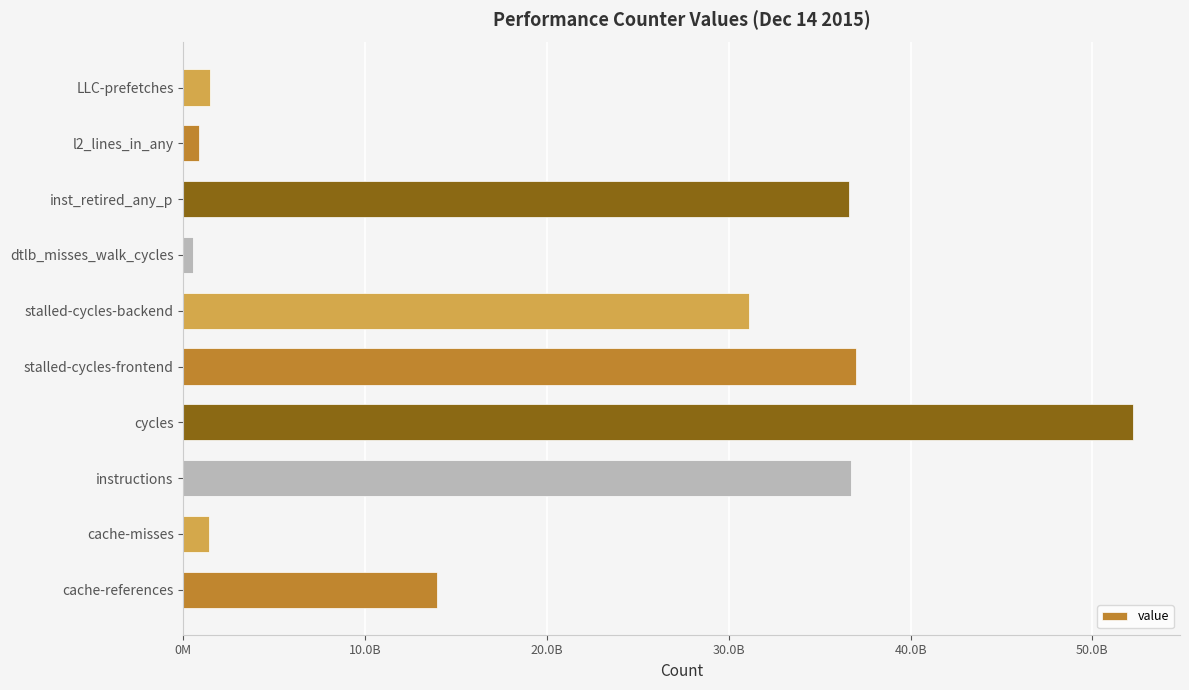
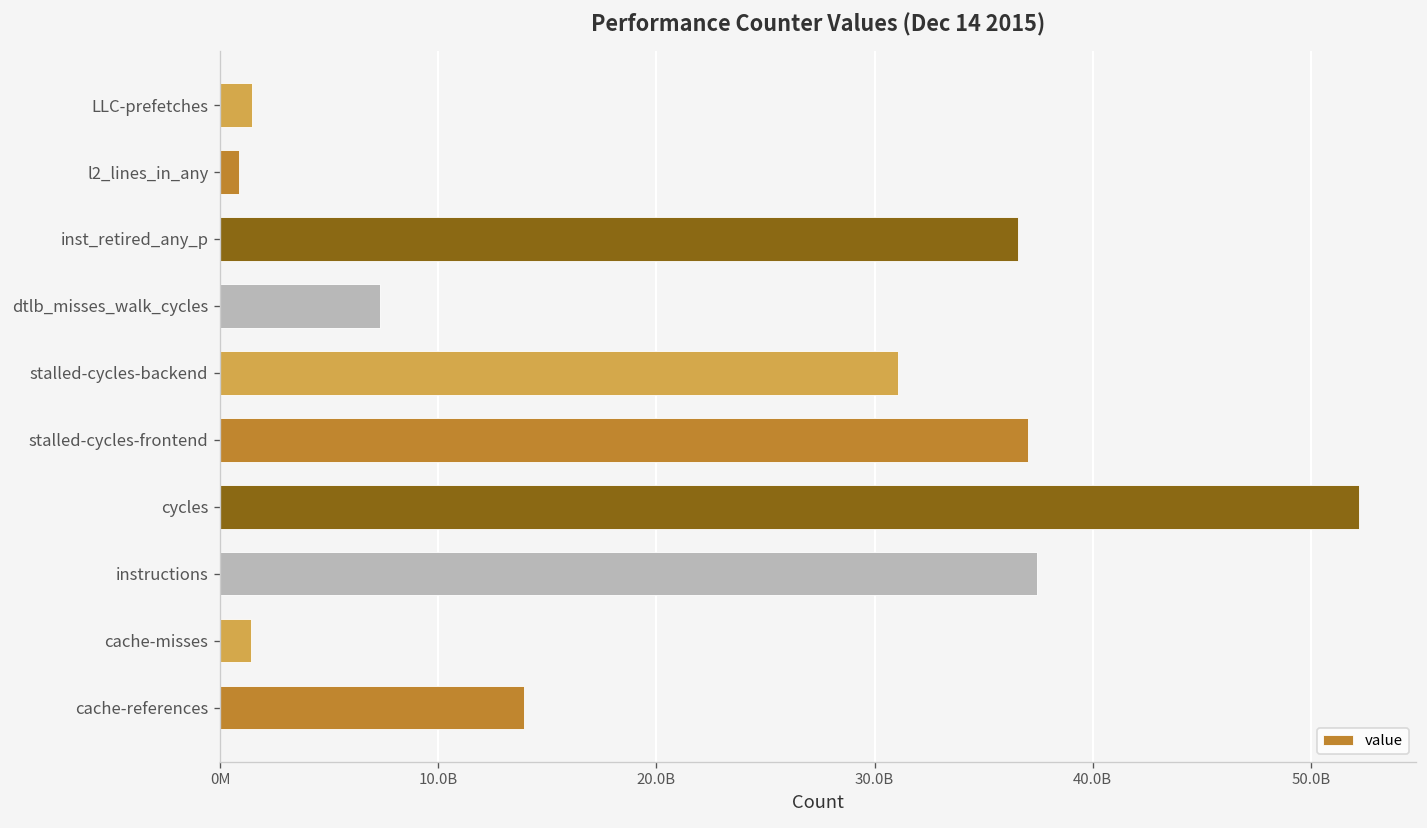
dtlb_misses_walk_cycles: 500000000 -> 7300000000
instructions: 36700000000 -> 37400000000
